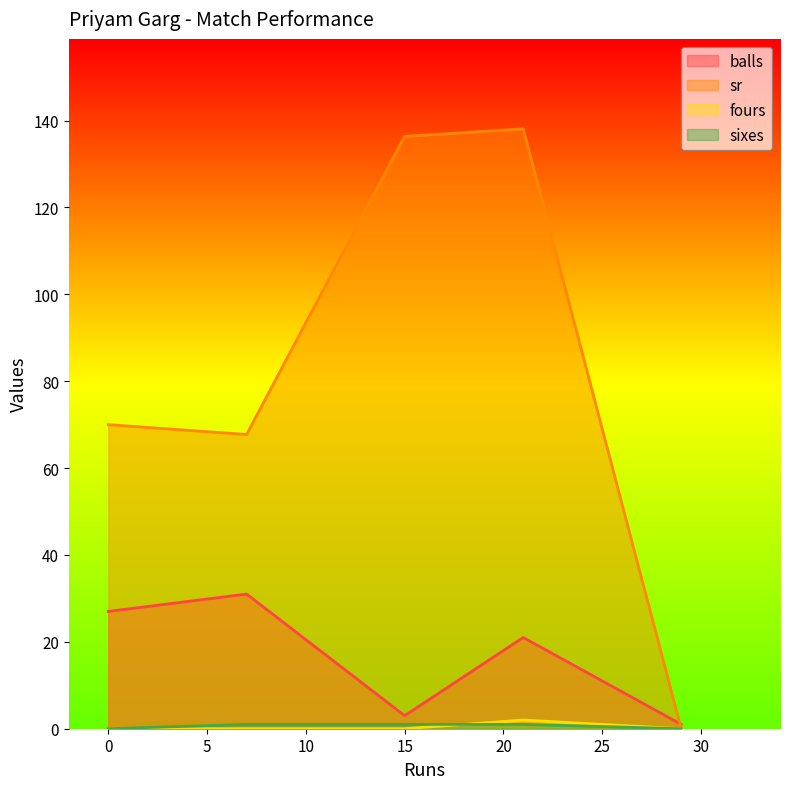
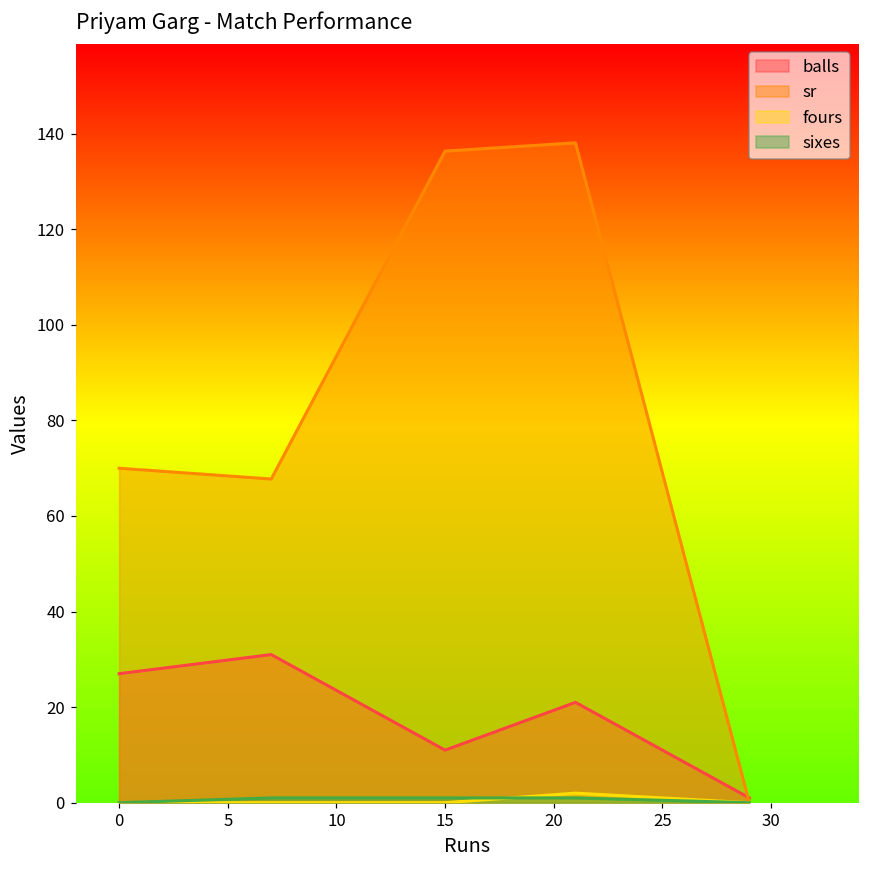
balls, 15: 3 -> 11
